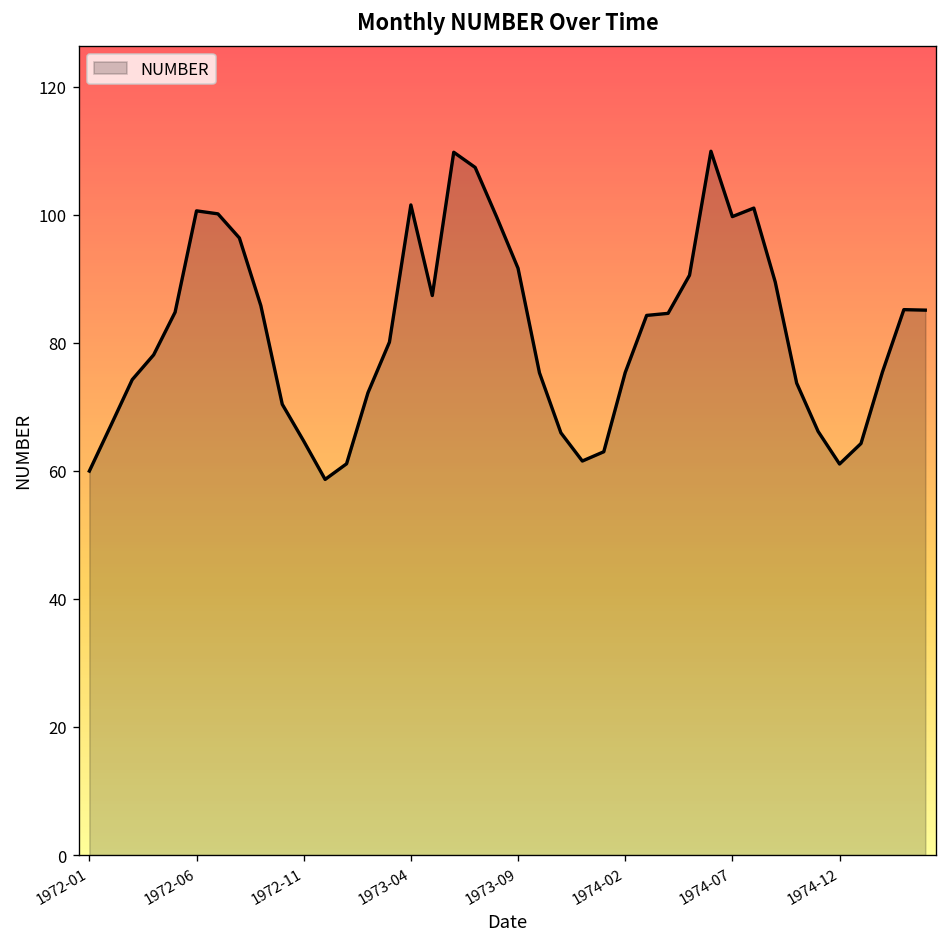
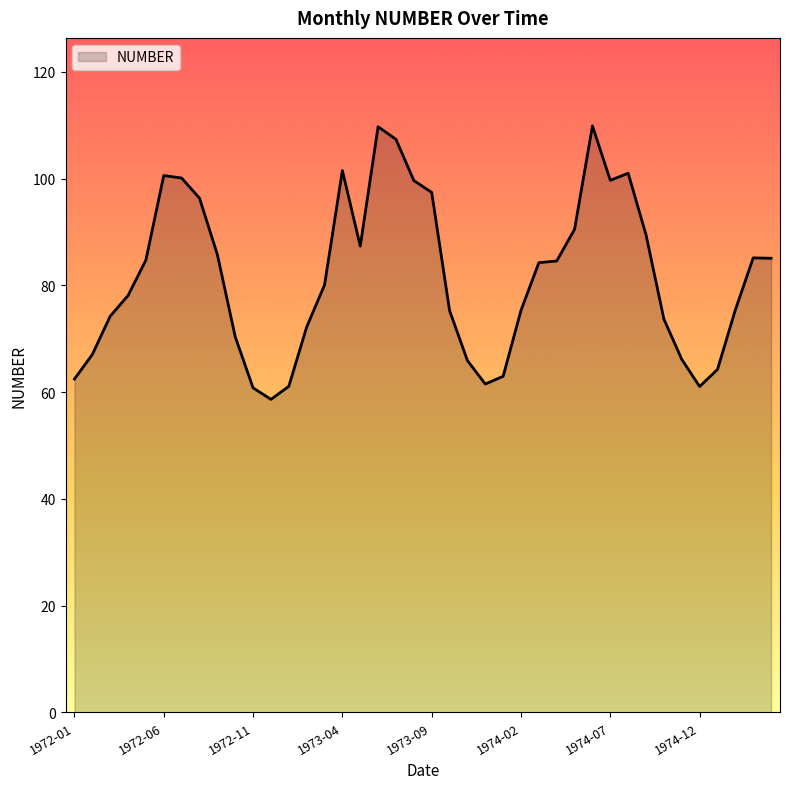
1972-01: 60 -> 62
1972-11: 65 -> 61
1973-09: 92 -> 97
